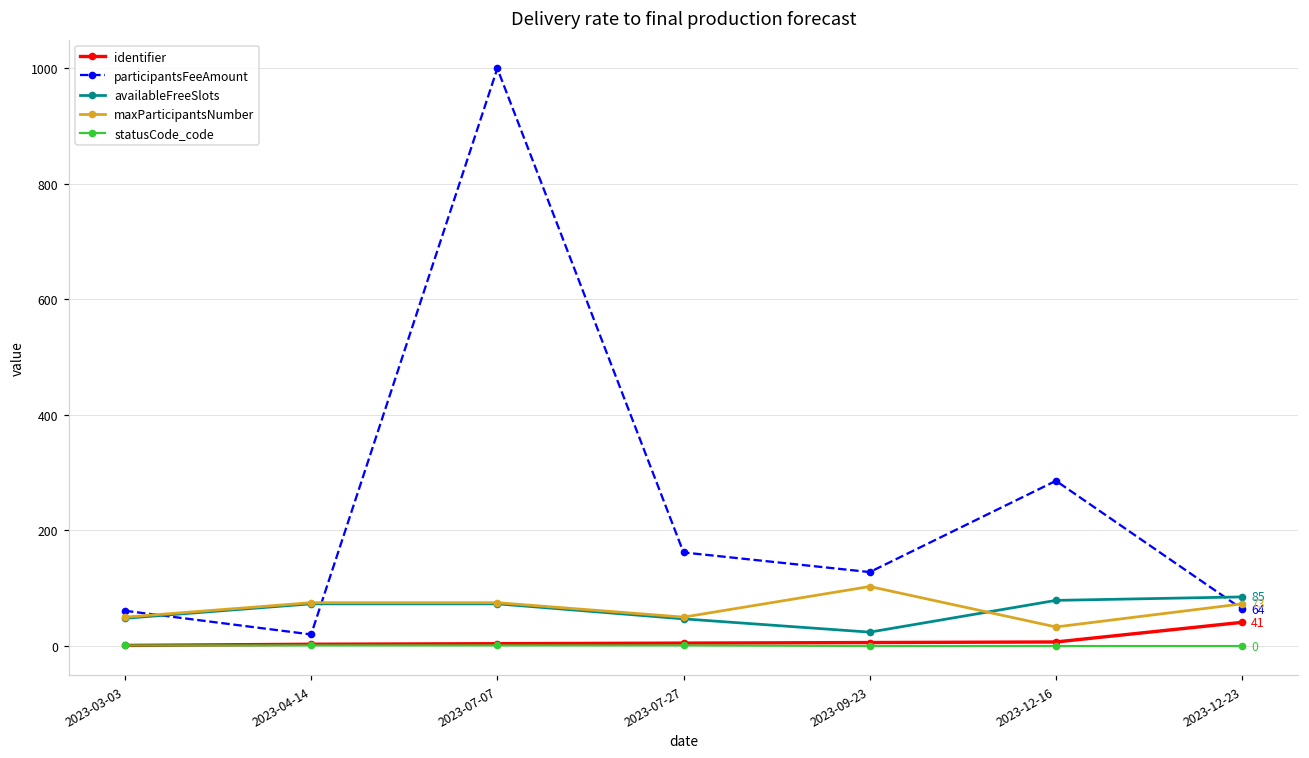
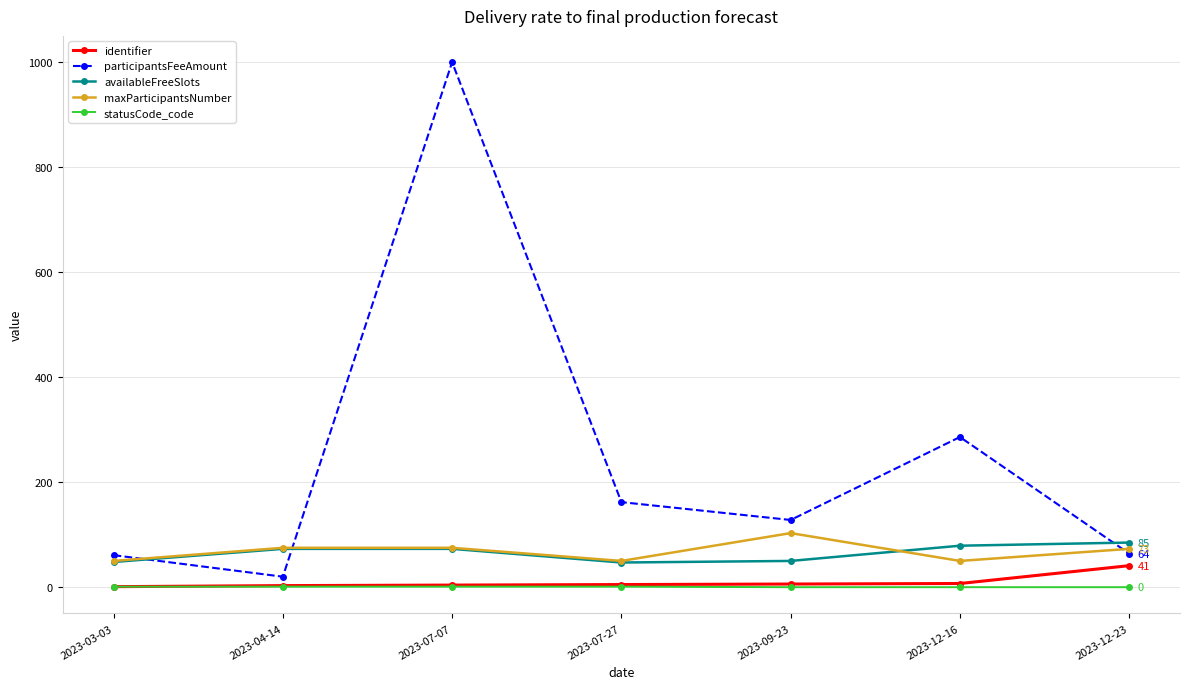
availableFreeSlots, 2023-09-23: 20 -> 50
maxParticipantsNumber, 2023-12-16: 30 -> 50
